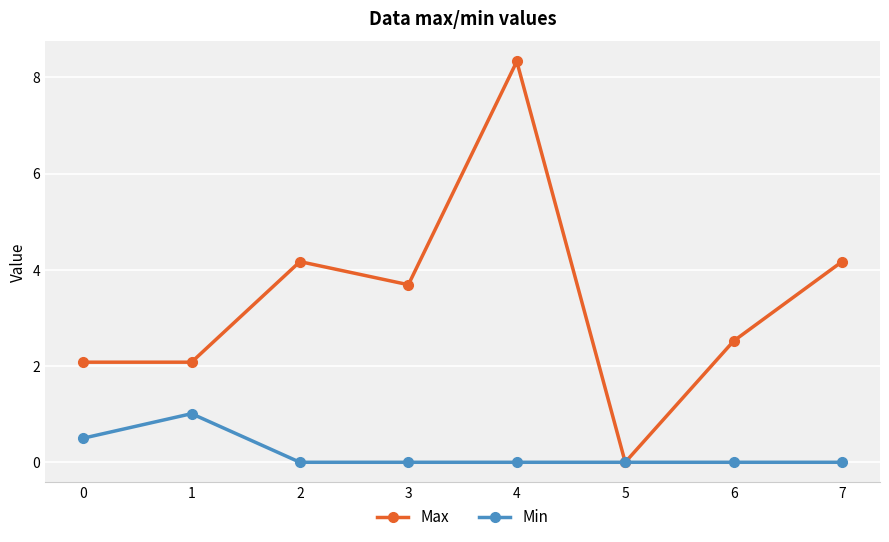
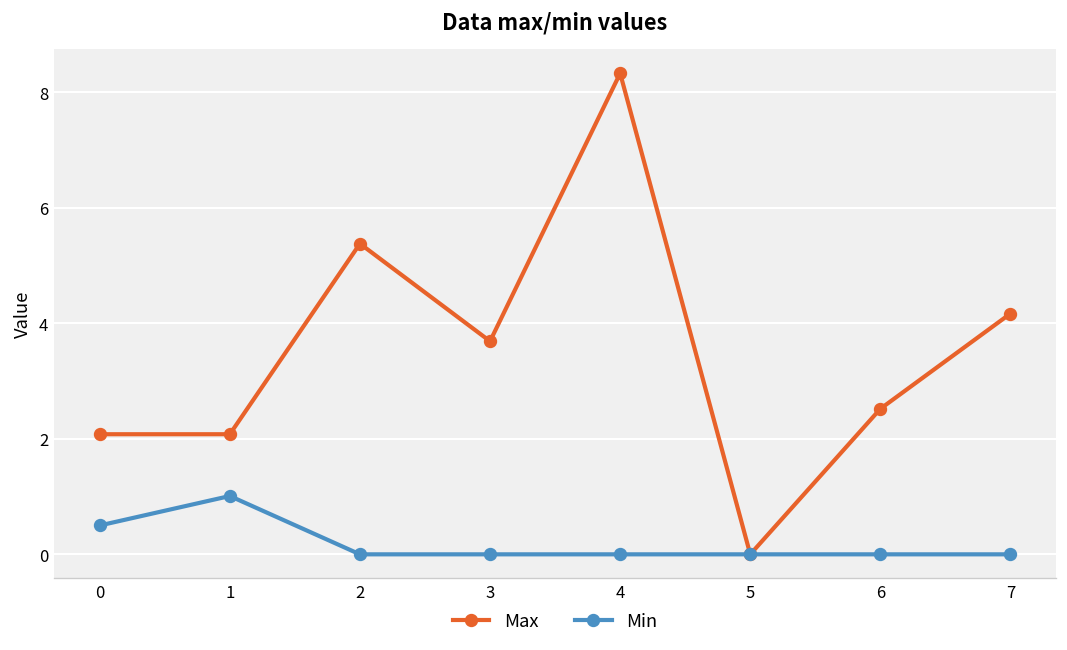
Max, 2: 4.2 -> 5.4
